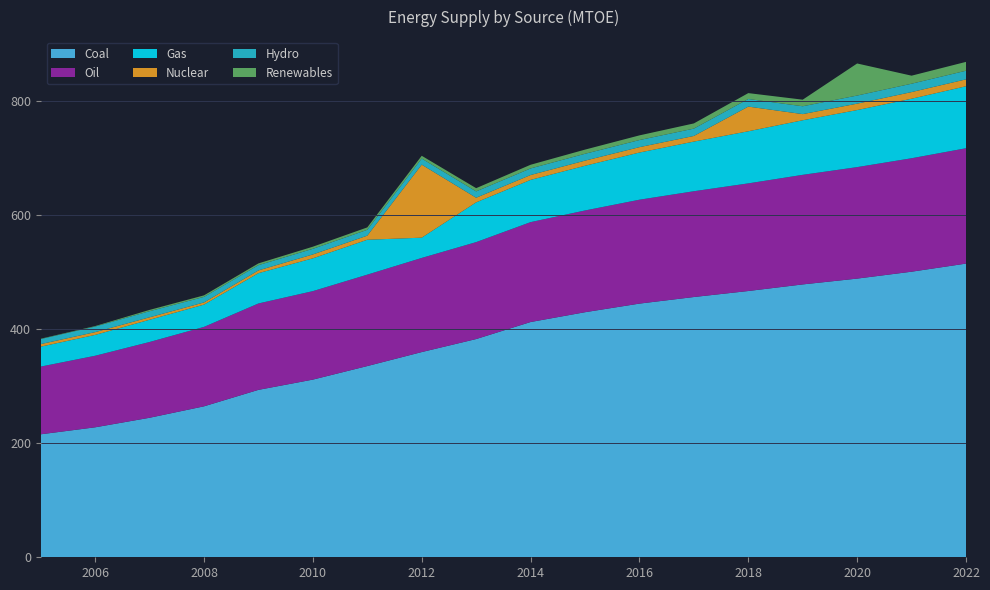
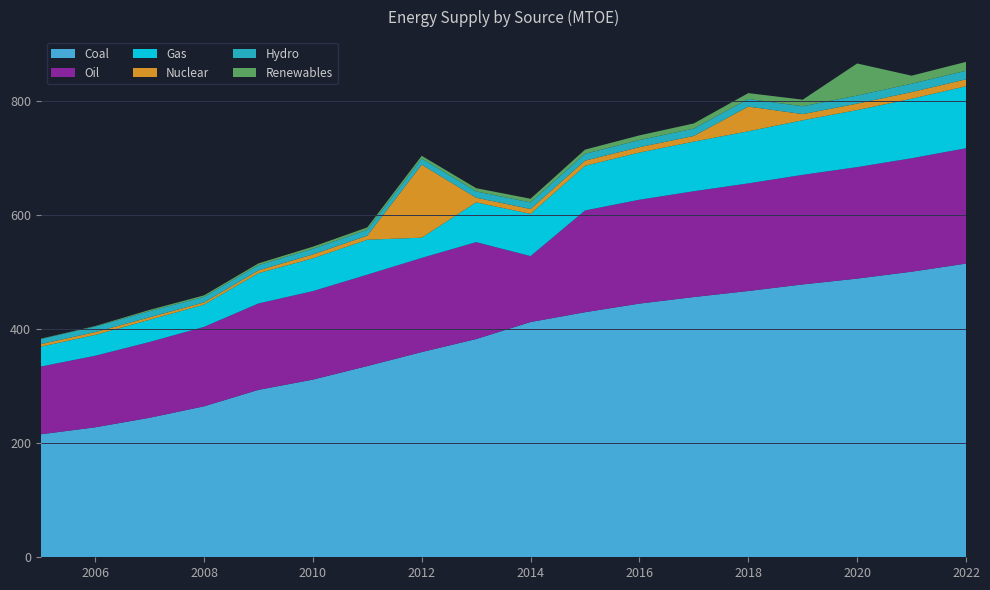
Oil, 2014: 180 -> 120
